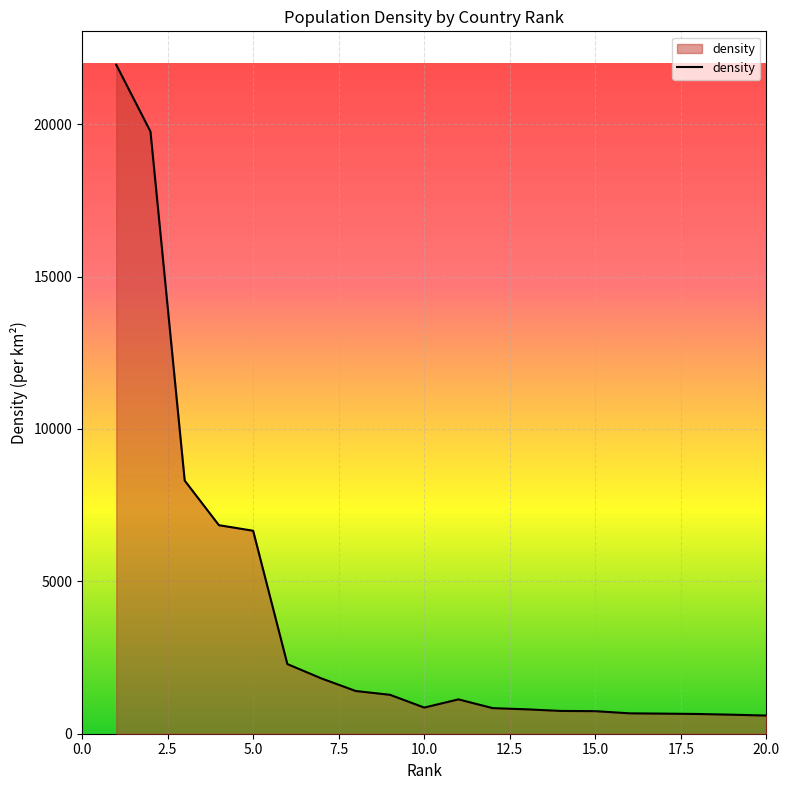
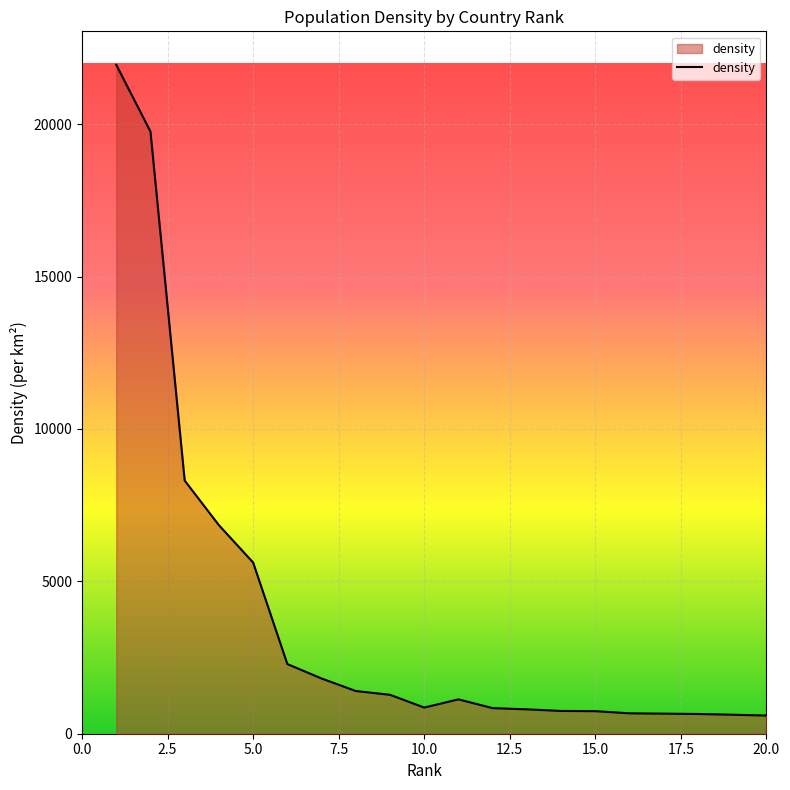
5.0: 6700 -> 5600
